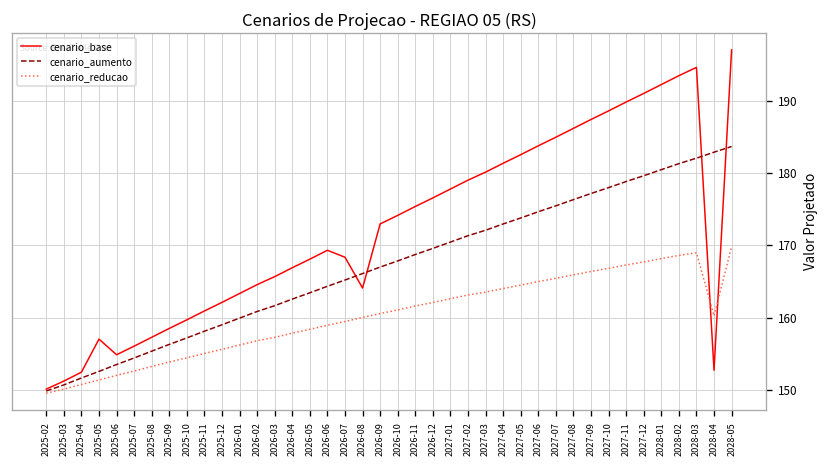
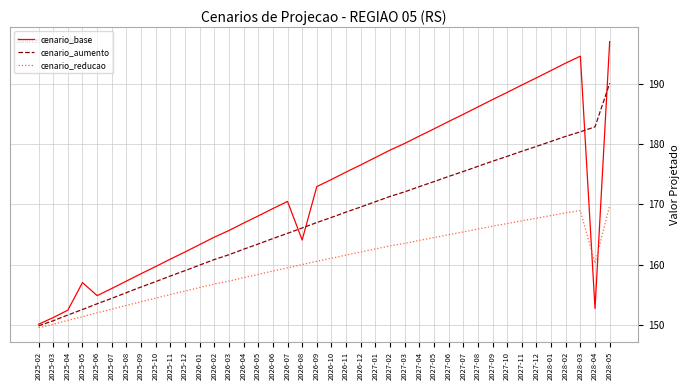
cenario_base, 2026-07: 168 -> 171
cenario_aumento, 2028-05: 184 -> 190
